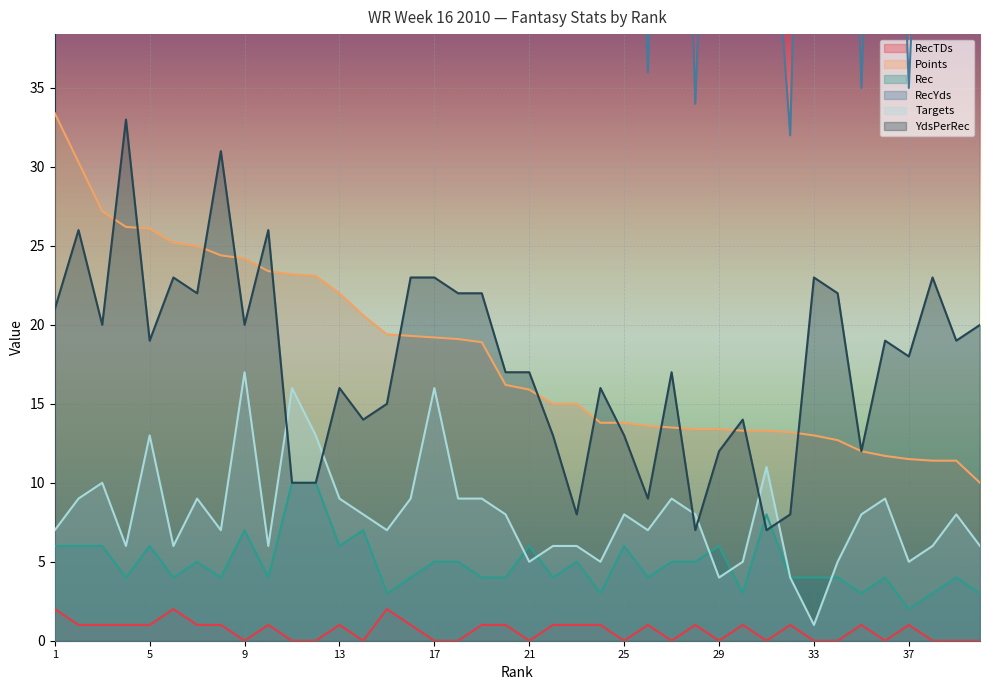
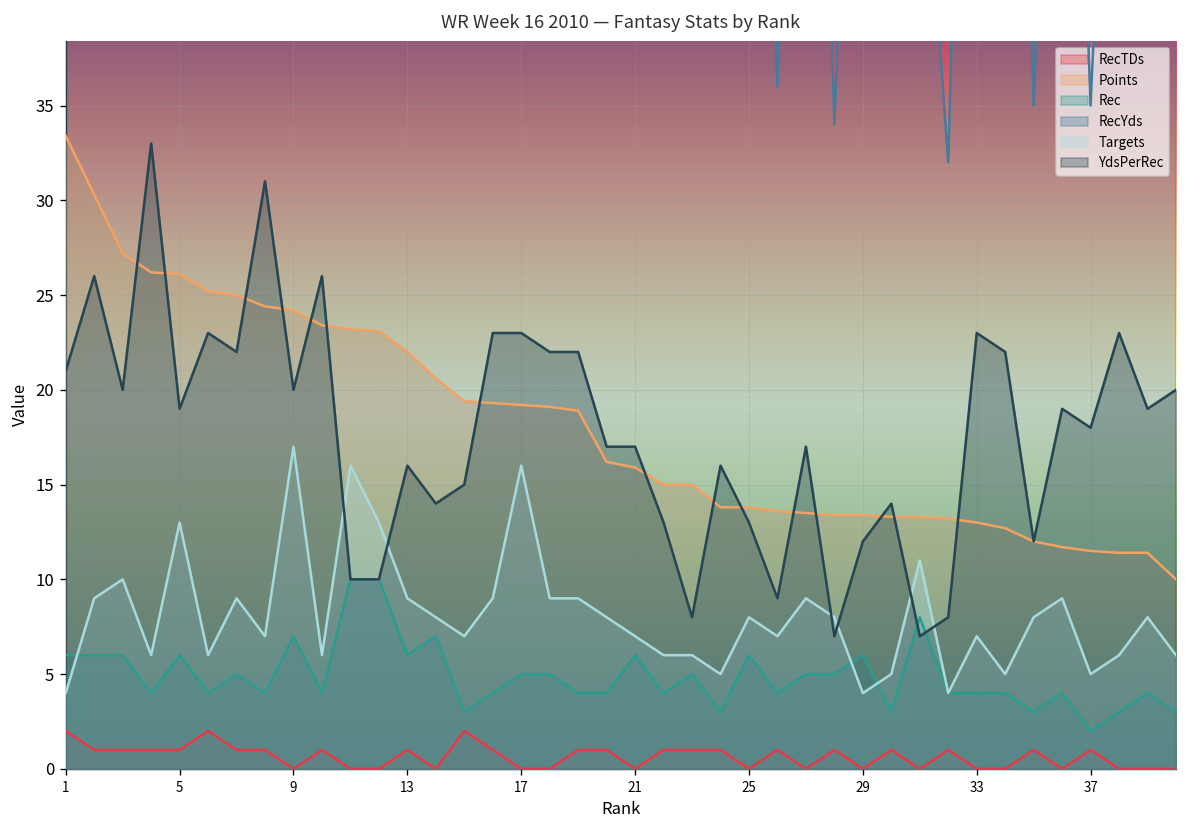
Targets, 1: 7 -> 4
Targets, 21: 5 -> 7
Targets, 33: 1 -> 7
